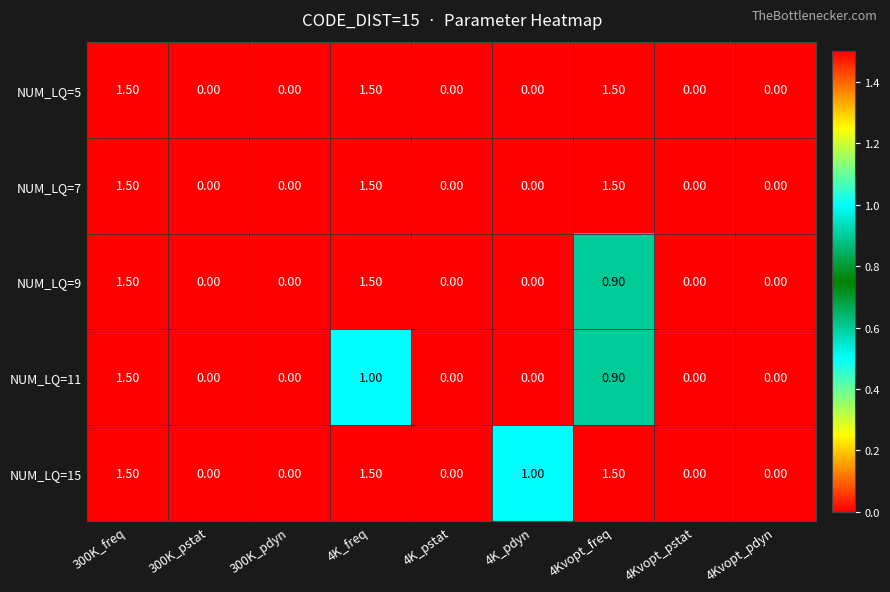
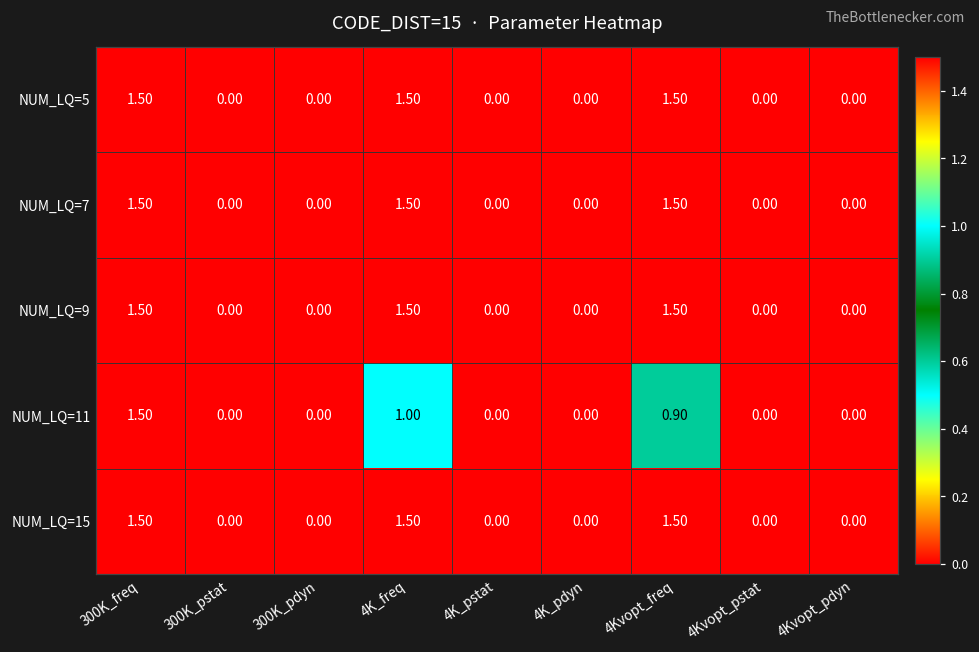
NUM_LQ=9, 4Kvopt_freq: 0.90 -> 1.50
NUM_LQ=15, 4K_pdyn: 1.00 -> 0.00
